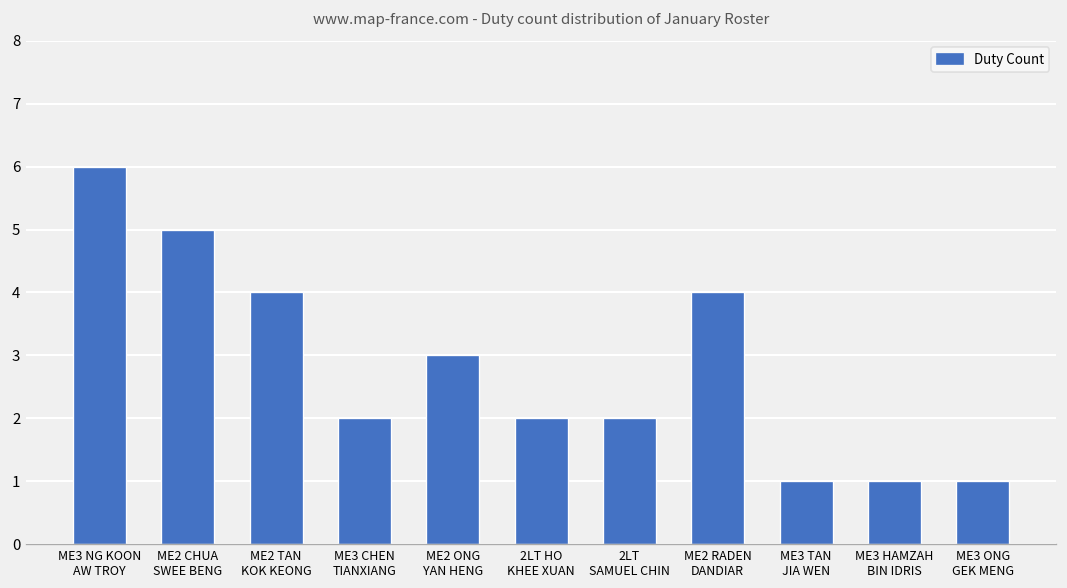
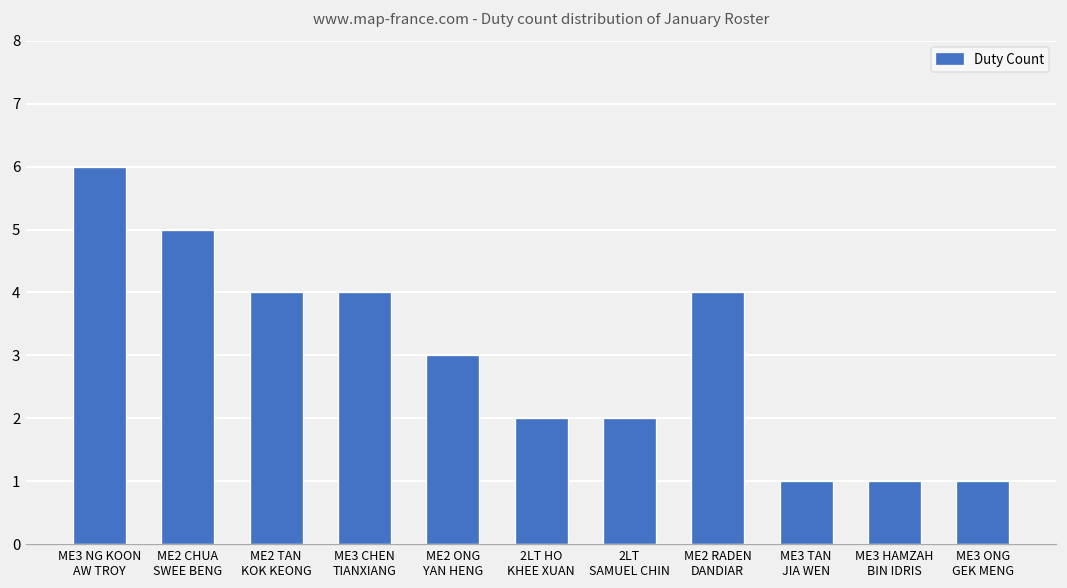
ME3 CHEN TIANXIANG: 2 -> 4
